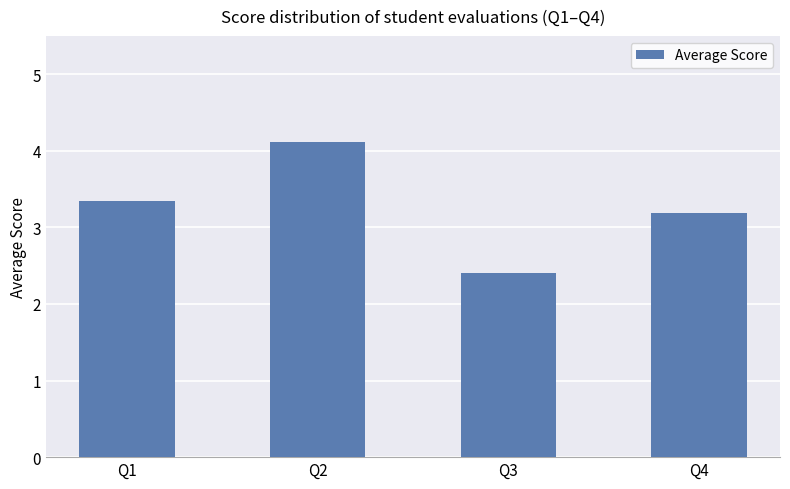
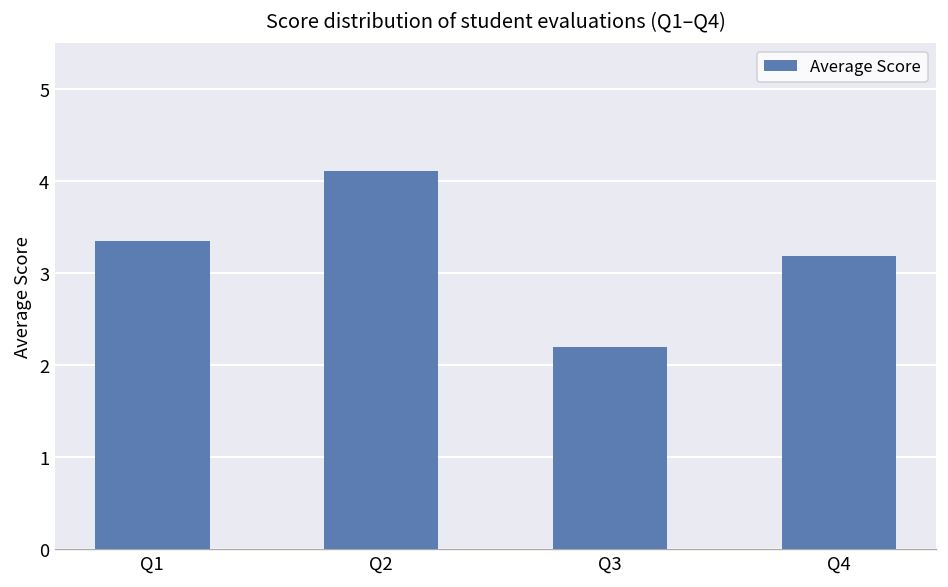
Q3: 2.4 -> 2.2
